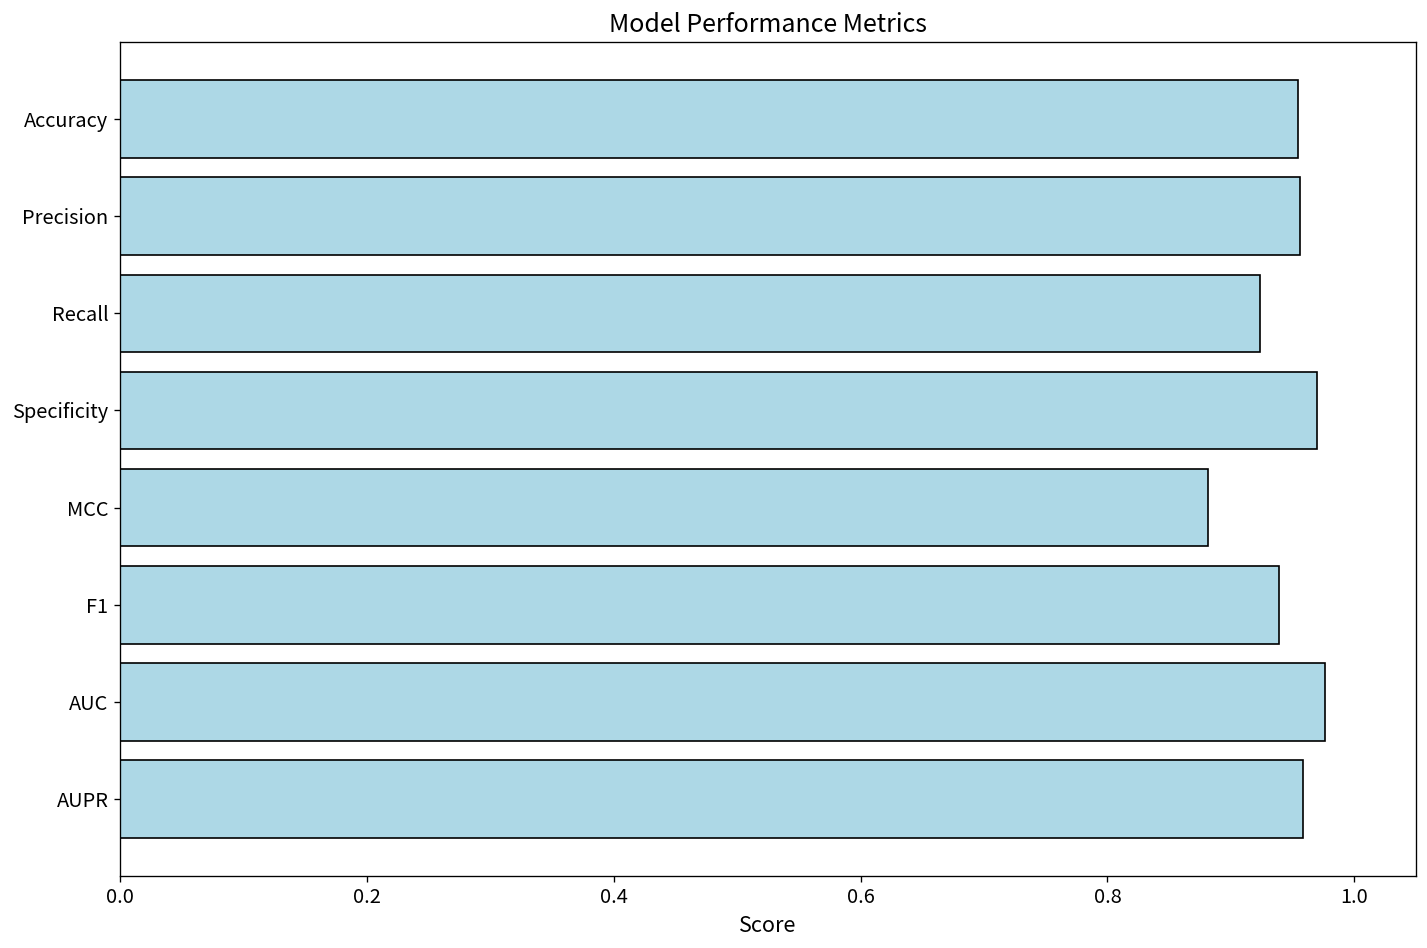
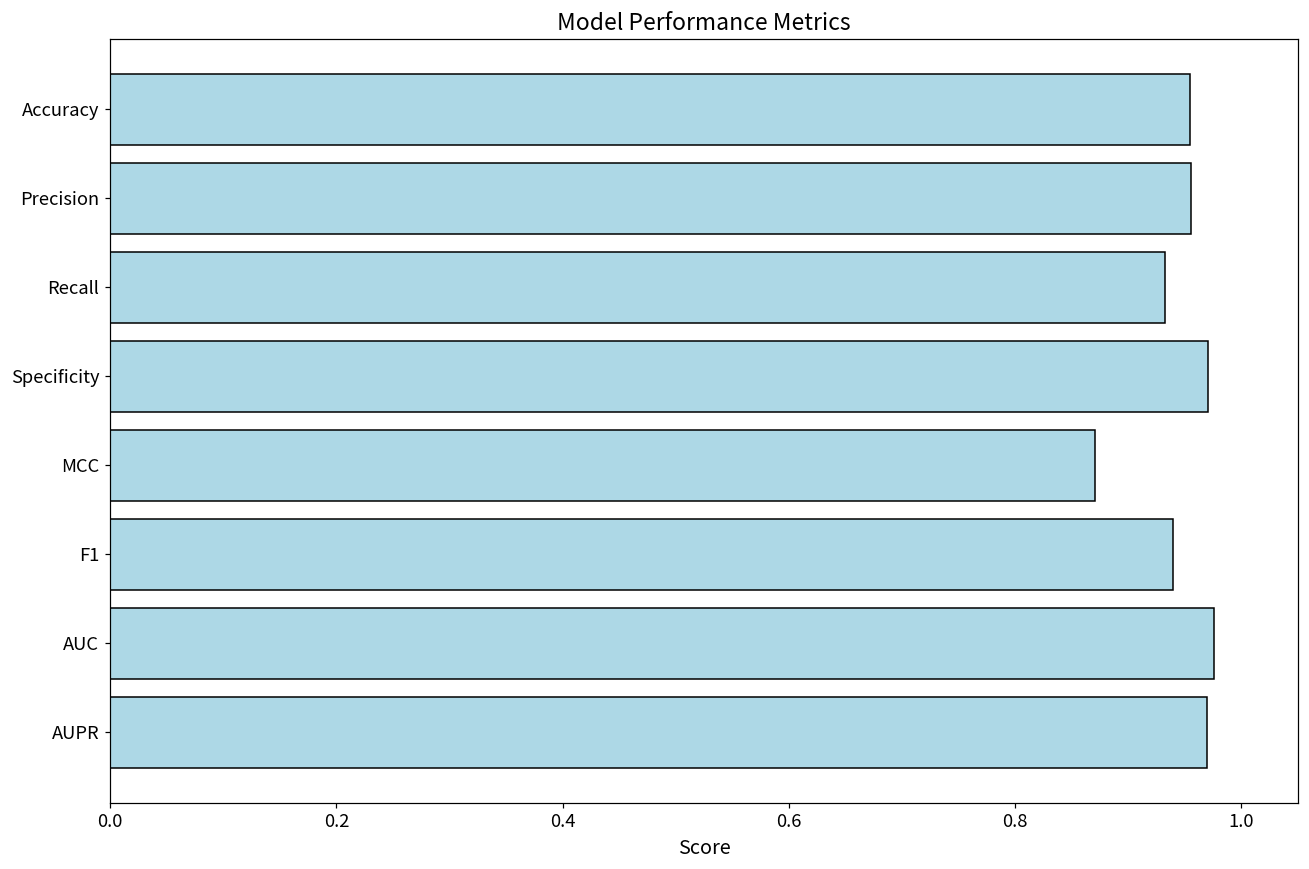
Recall: 0.923 -> 0.933
MCC: 0.881 -> 0.871
AUPR: 0.958 -> 0.970
